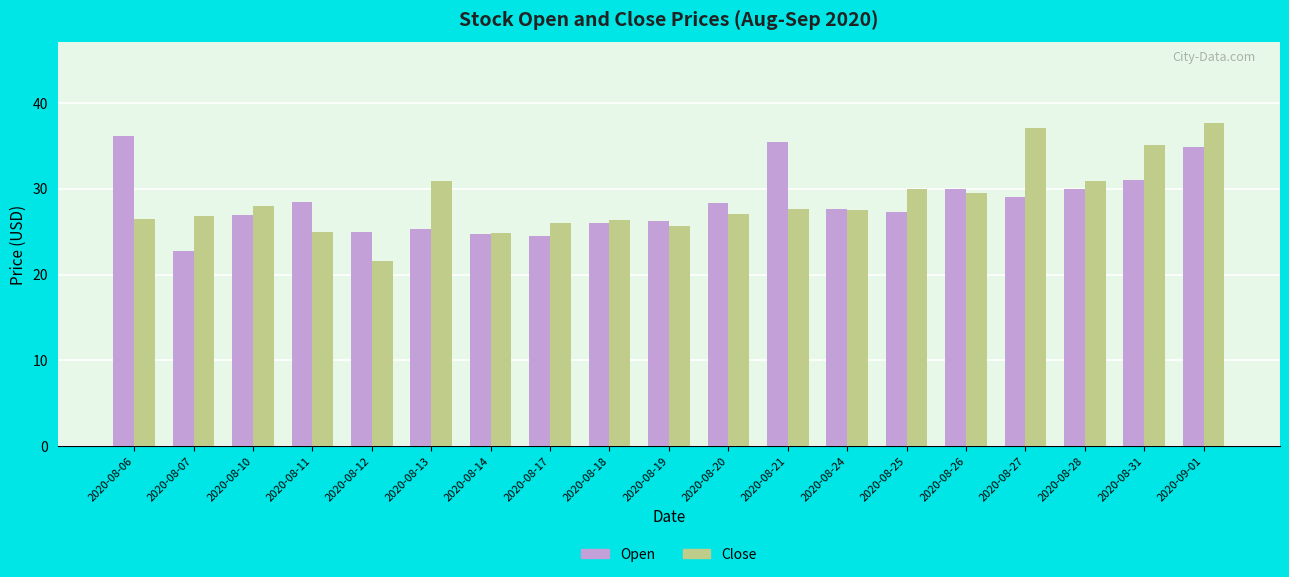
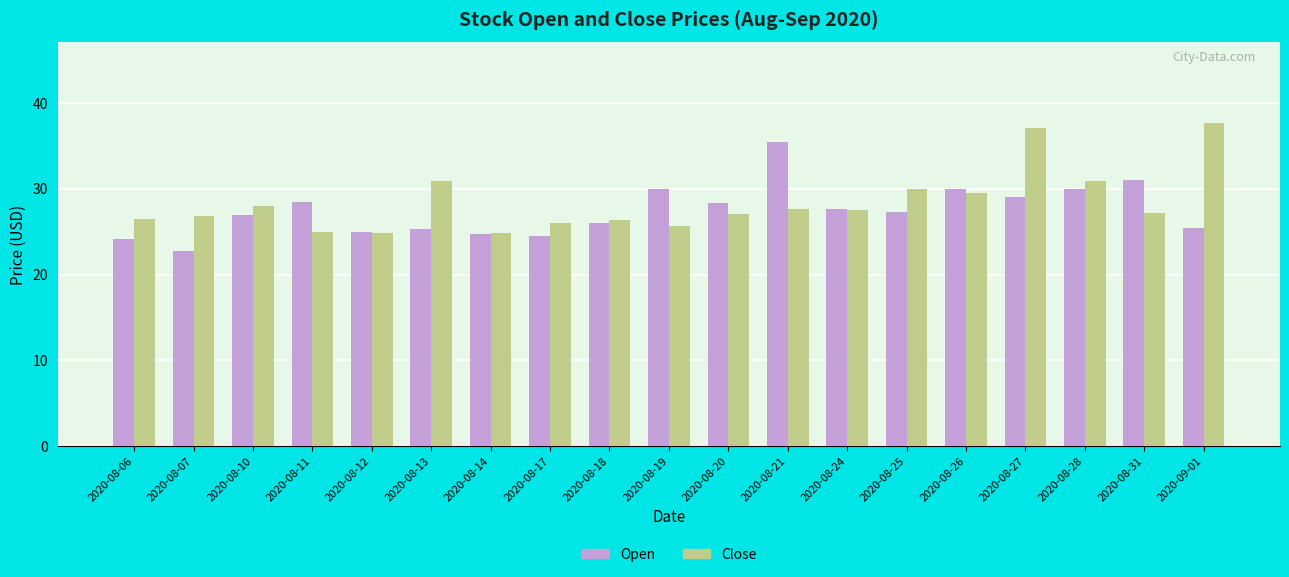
Open, 2020-08-06: 36 -> 24
Close, 2020-08-12: 22 -> 25
Open, 2020-08-19: 26 -> 30
Close, 2020-08-31: 35 -> 27
Open, 2020-09-01: 35 -> 25
